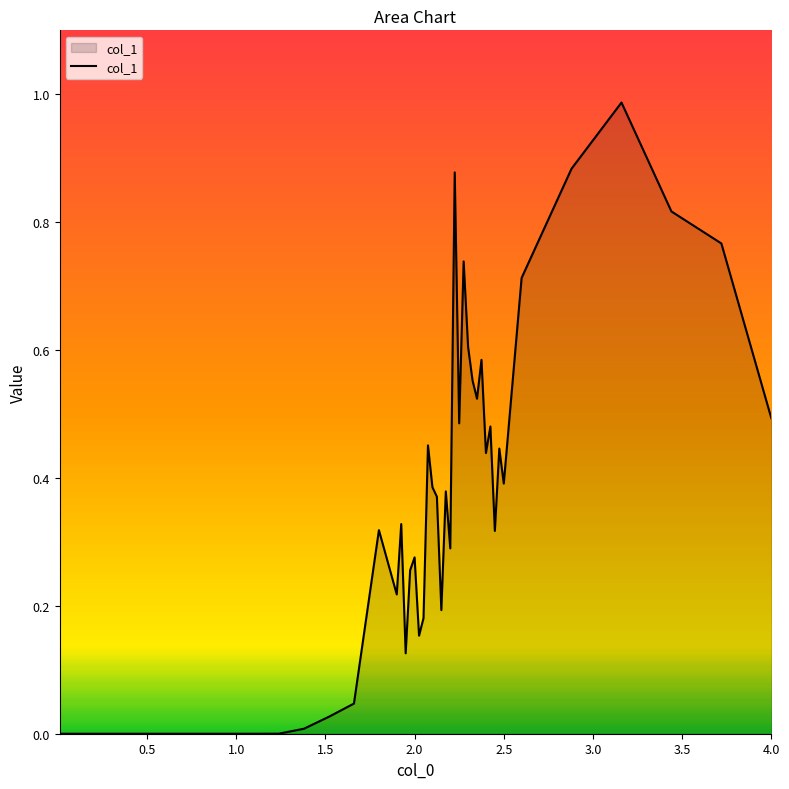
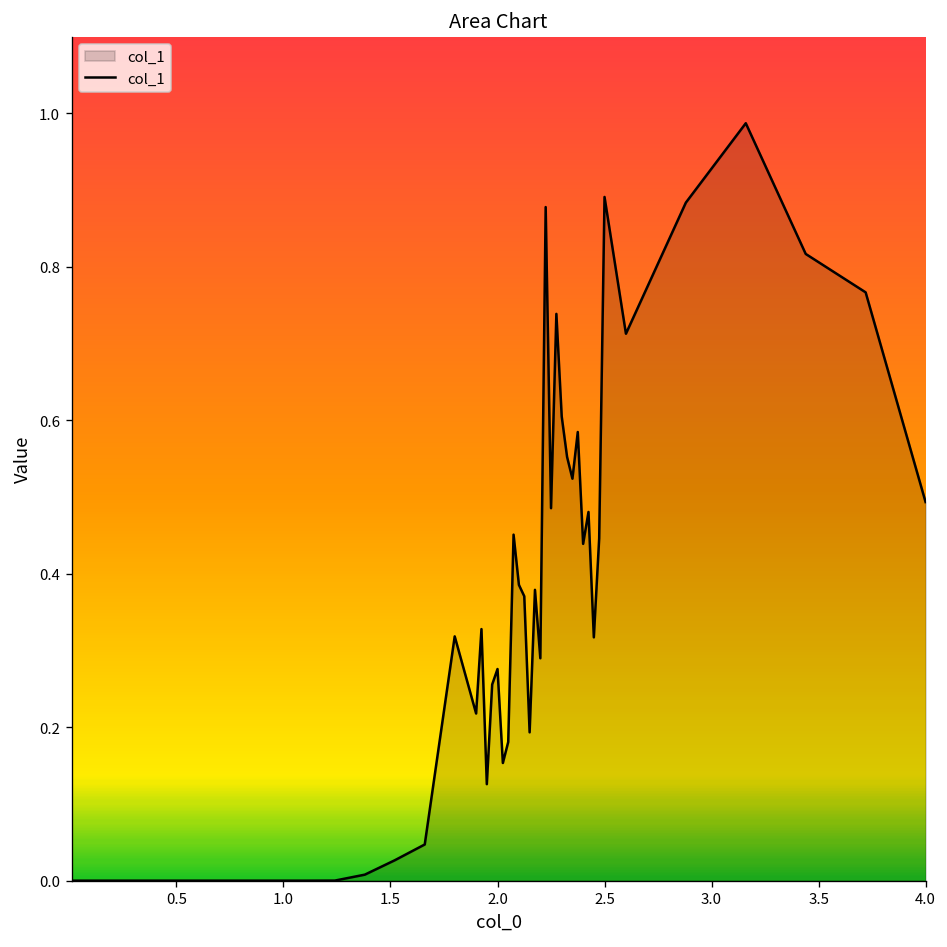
2.5: 0.39 -> 0.89
